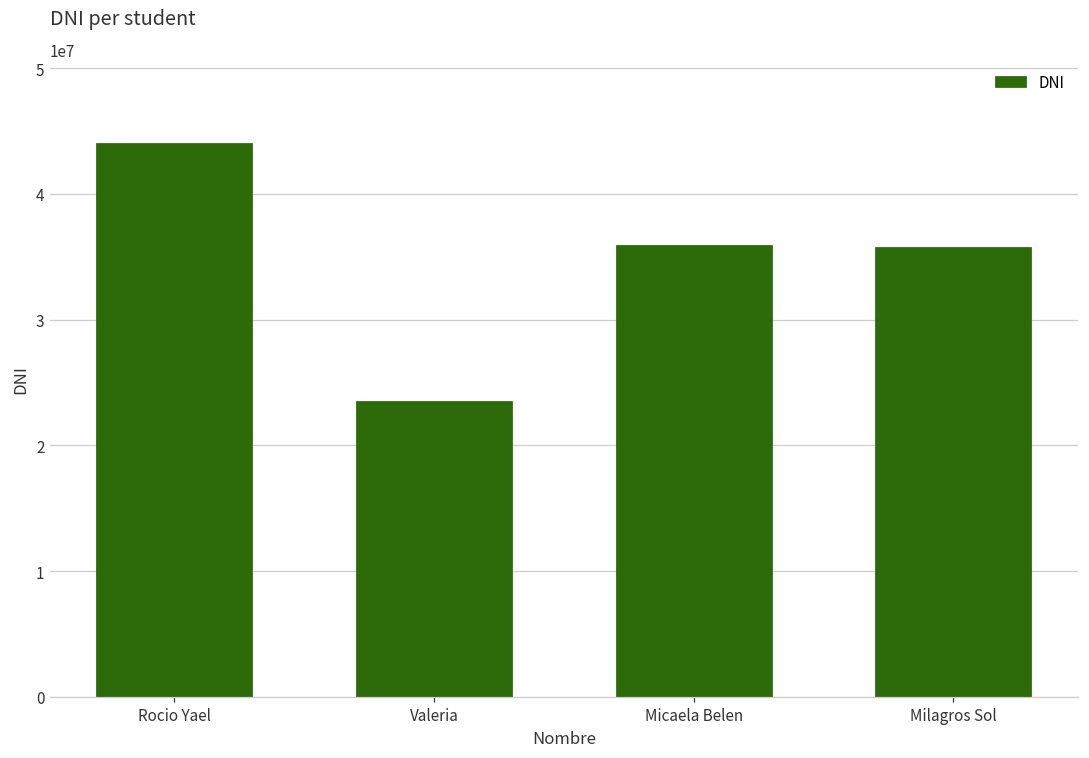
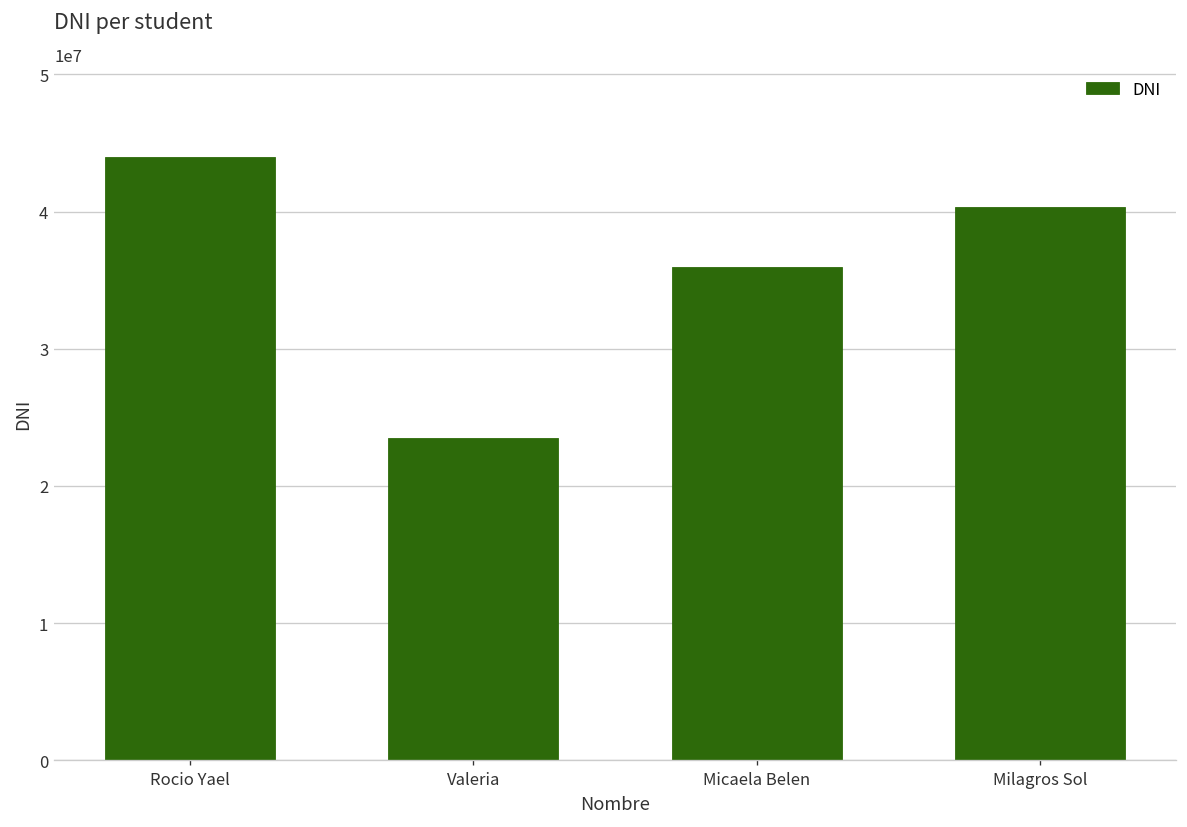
Milagros Sol: 35800000 -> 40400000
